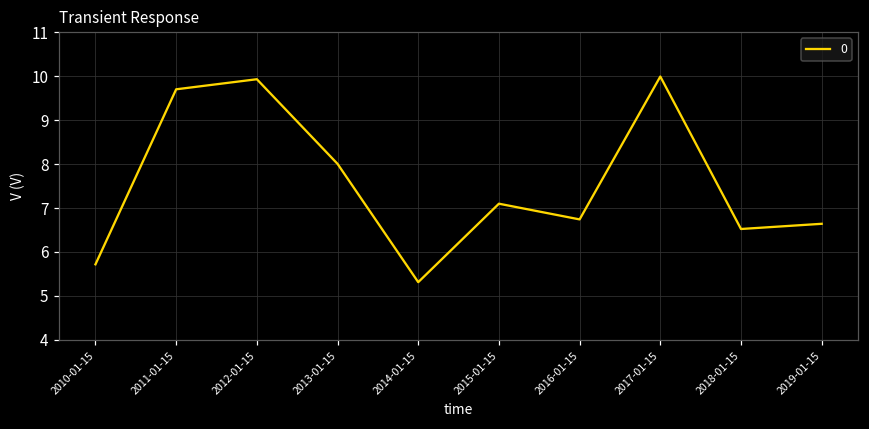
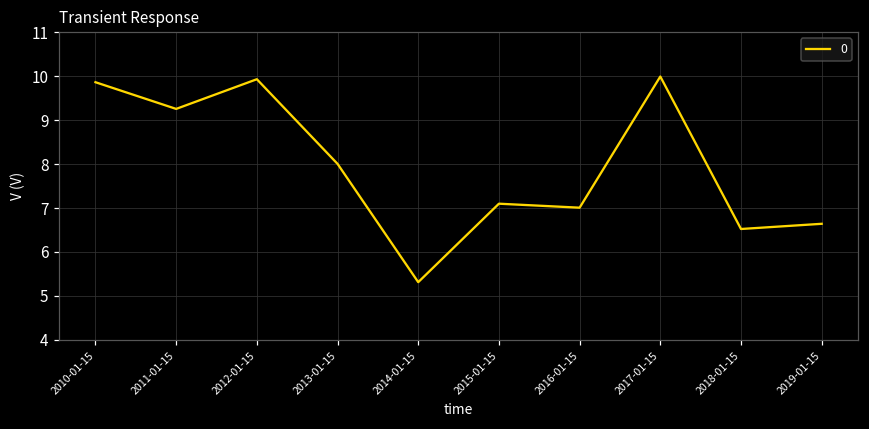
2010-01-15: 5.7 -> 9.9
2011-01-15: 9.7 -> 9.3
2016-01-15: 6.7 -> 7.0
